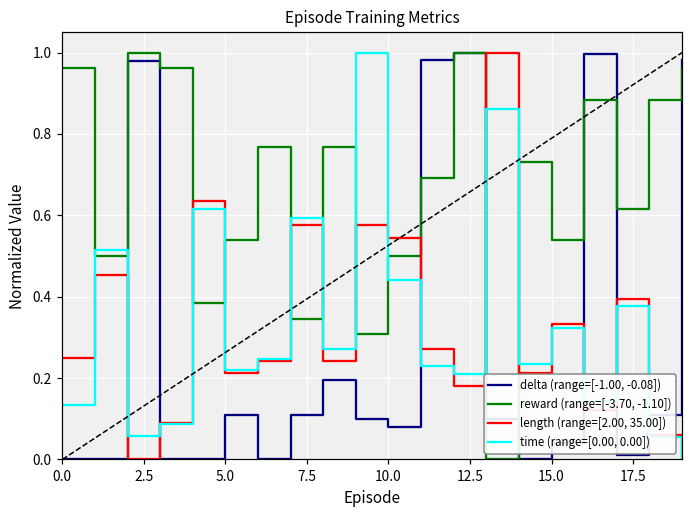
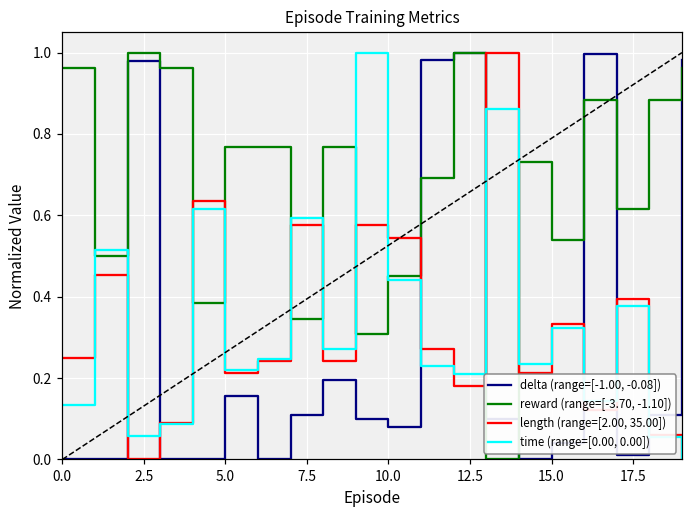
delta (range=[-1.00, -0.08]), 5.0: 0.11 -> 0.16
reward (range=[-3.70, -1.10]), 5.0: 0.54 -> 0.77
reward (range=[-3.70, -1.10]), 10.0: 0.50 -> 0.45
